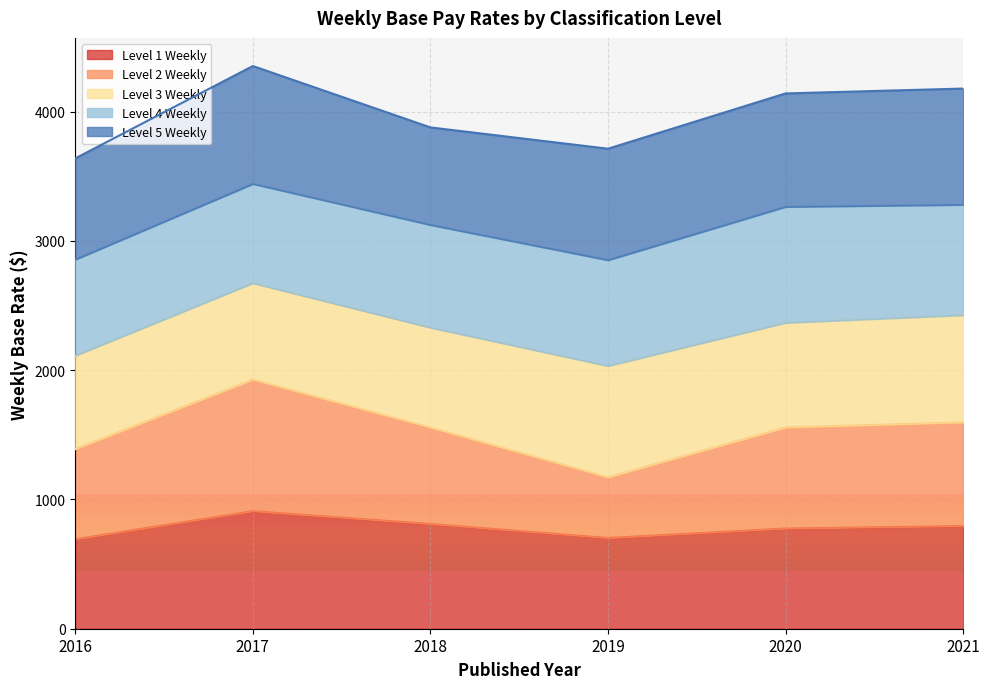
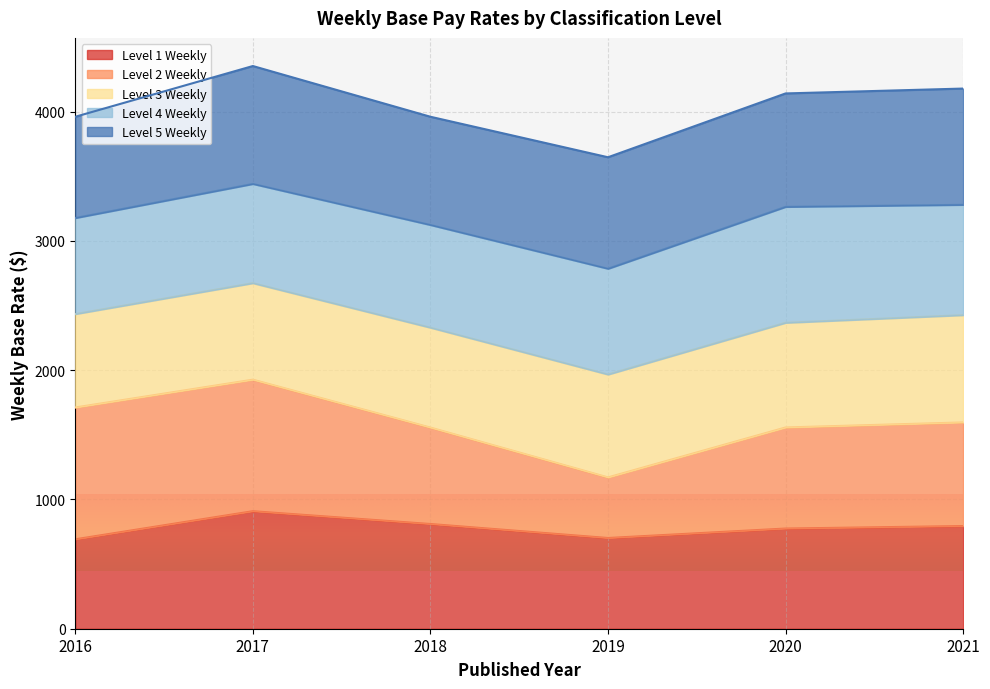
Level 2 Weekly, 2016: 700 -> 1020
Level 5 Weekly, 2018: 750 -> 840
Level 3 Weekly, 2019: 860 -> 800
